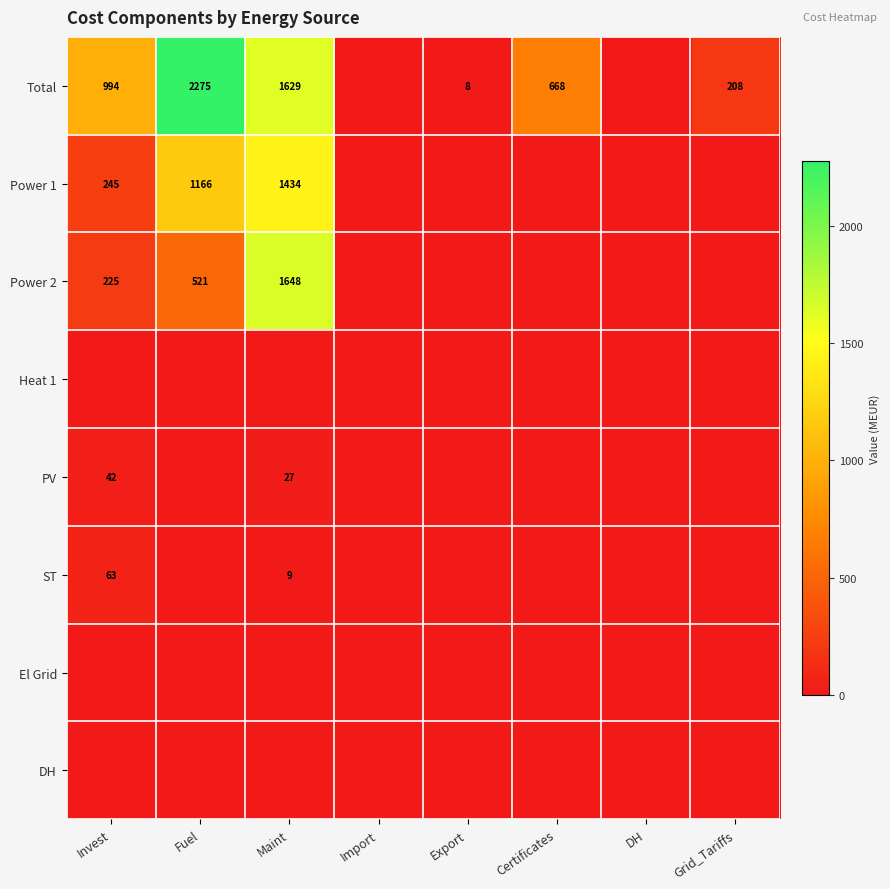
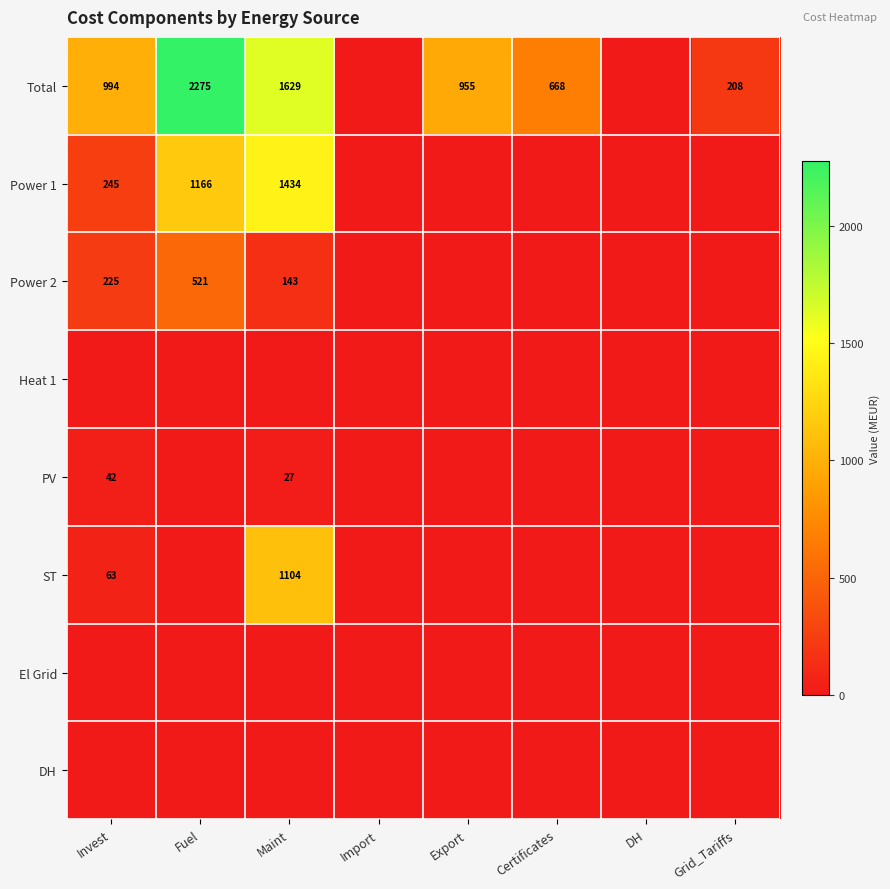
Total, Export: 8 -> 955
Power 2, Maint: 1648 -> 143
ST, Maint: 9 -> 1104
